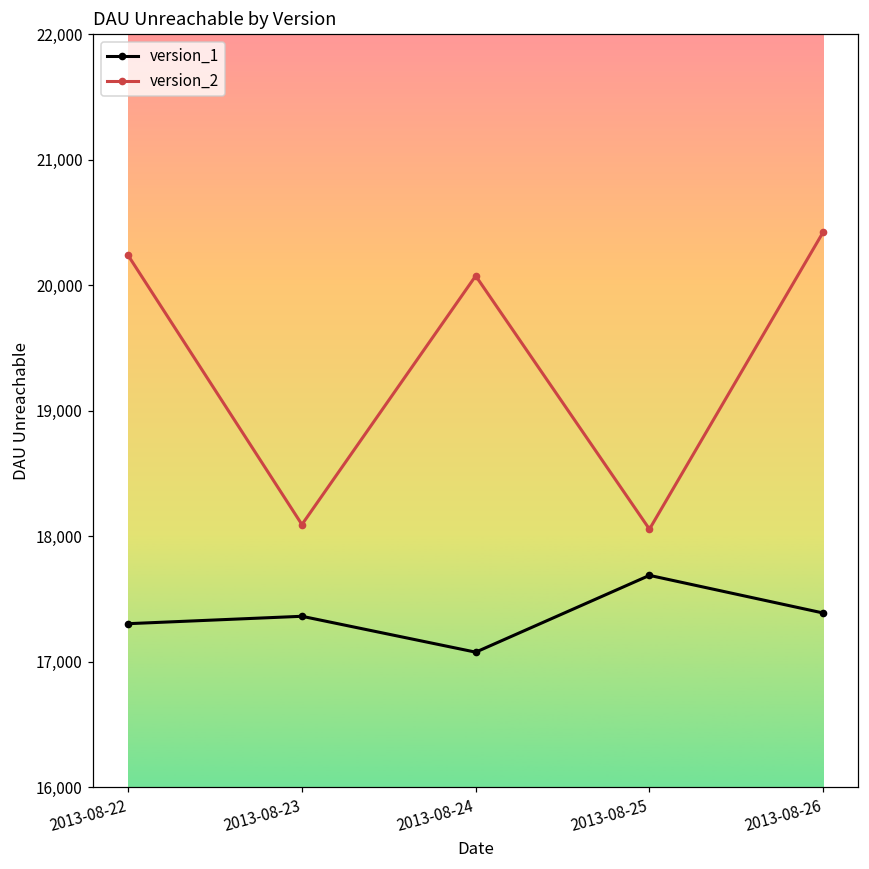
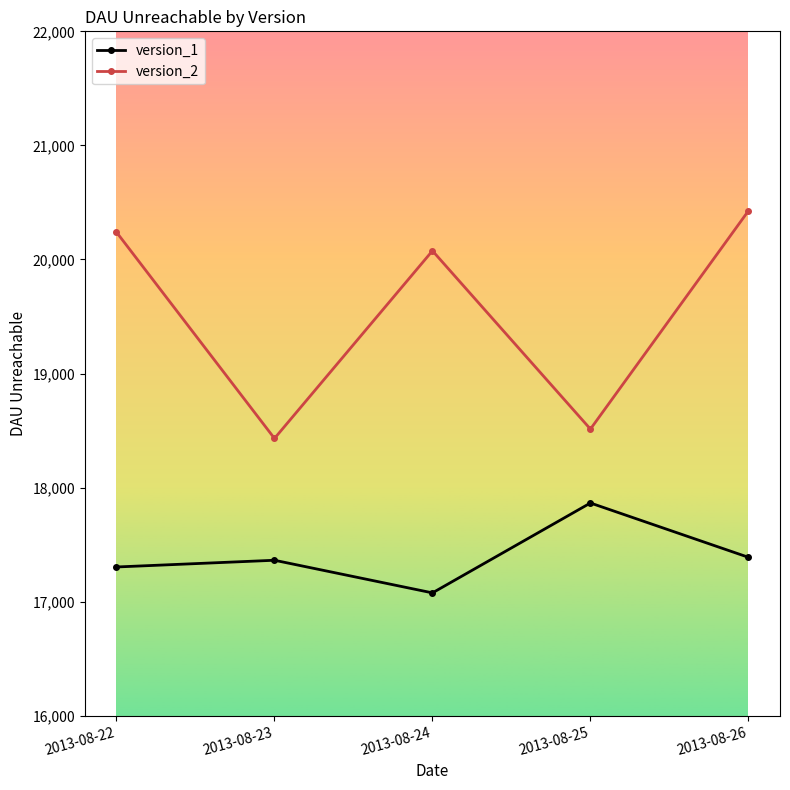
version_2, 2013-08-23: 18,090 -> 18,430
version_1, 2013-08-25: 17,690 -> 17,870
version_2, 2013-08-25: 18,060 -> 18,510
